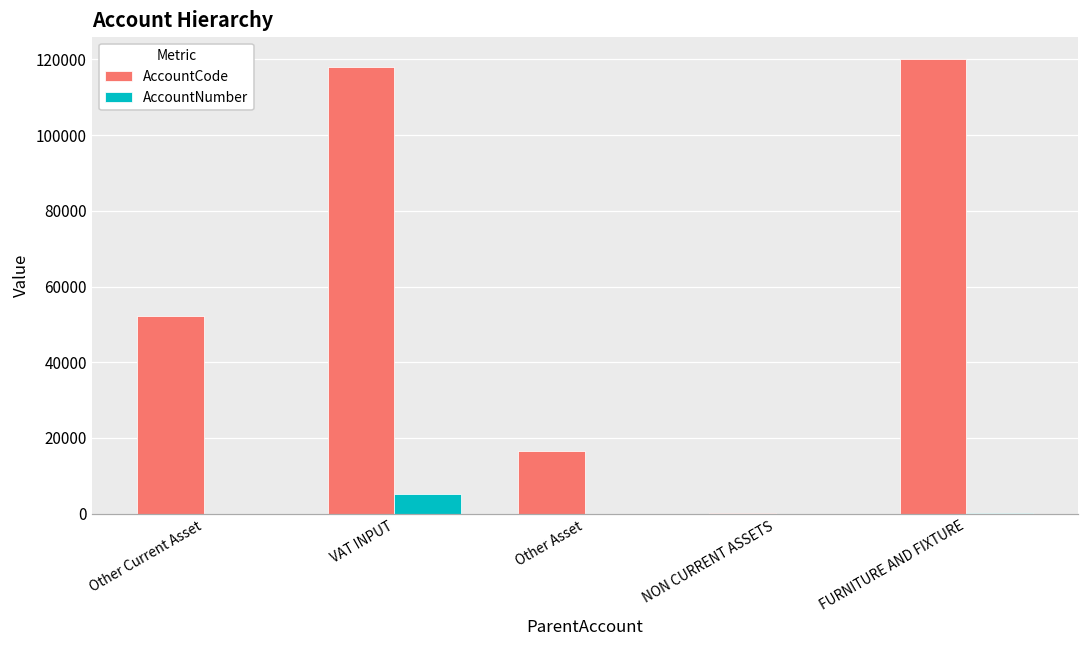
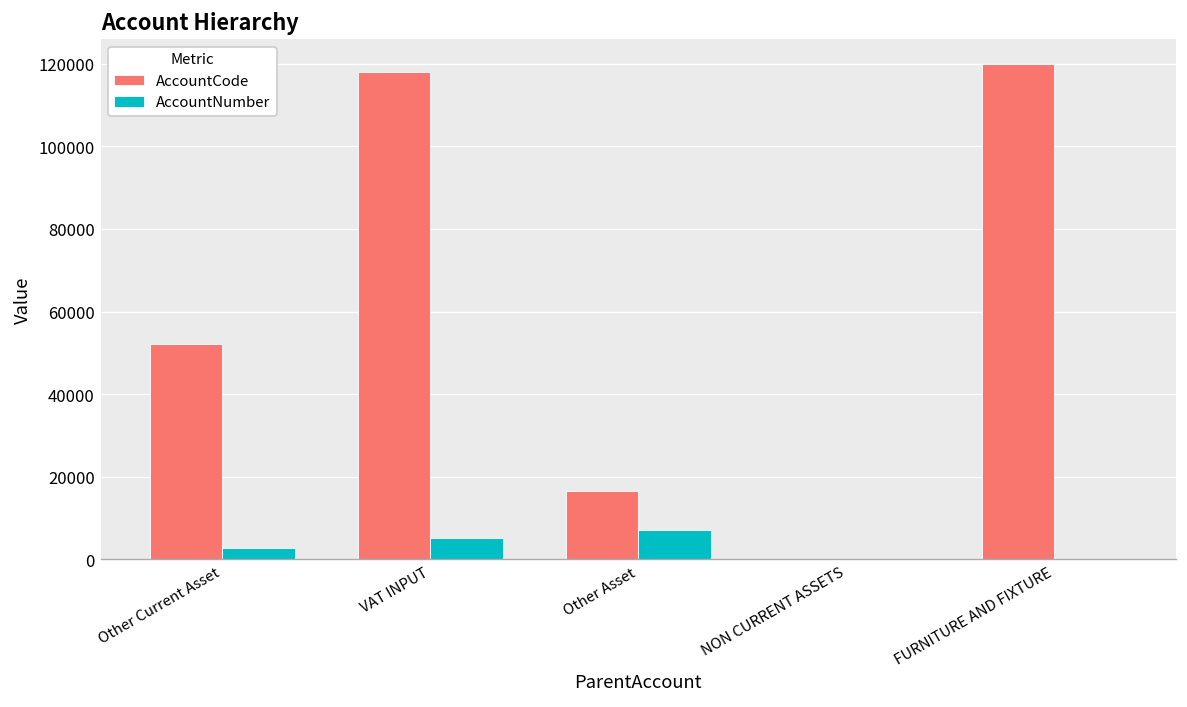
AccountNumber, Other Current Asset: 0 -> 3000
AccountNumber, Other Asset: 0 -> 7000
